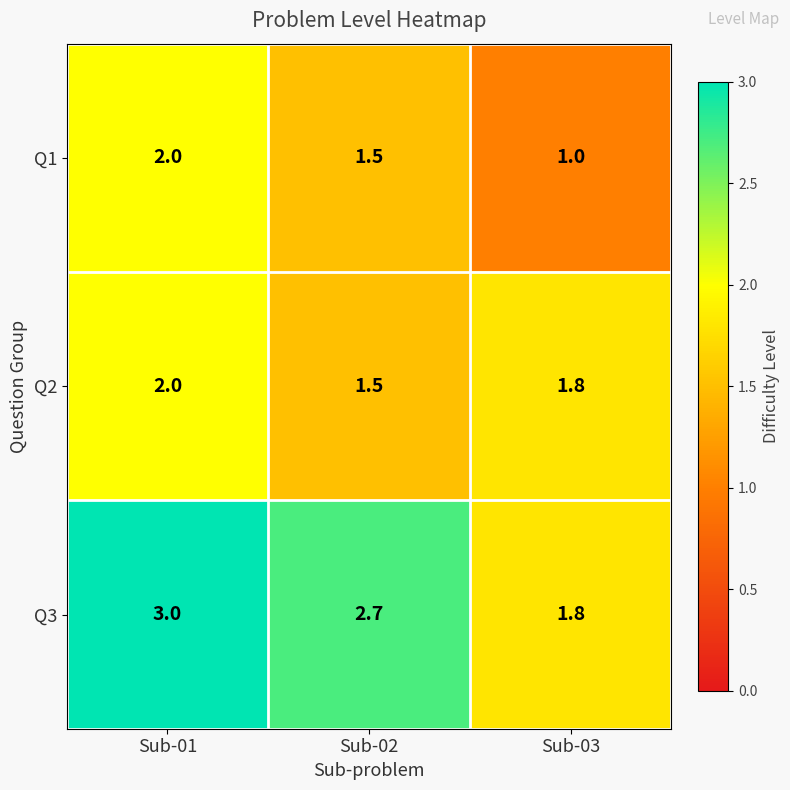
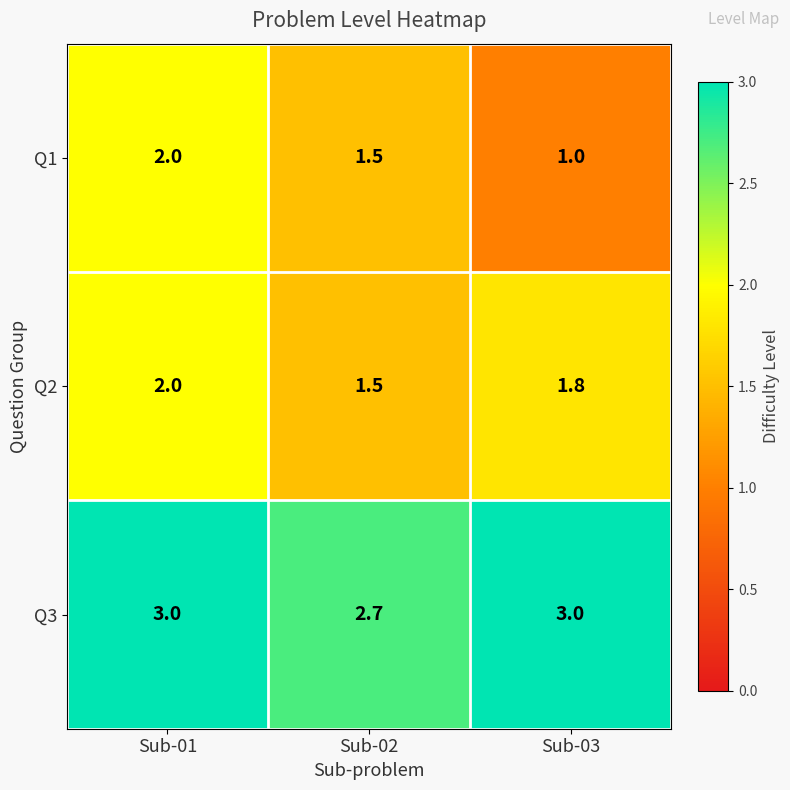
Q3, Sub-03: 1.8 -> 3.0
